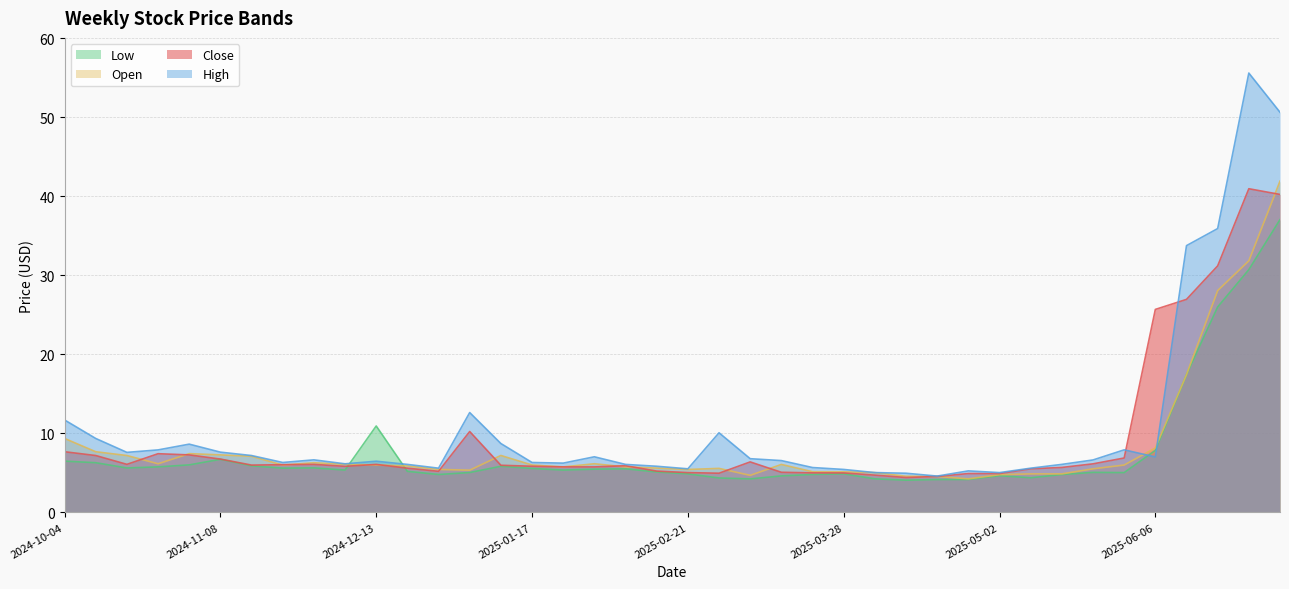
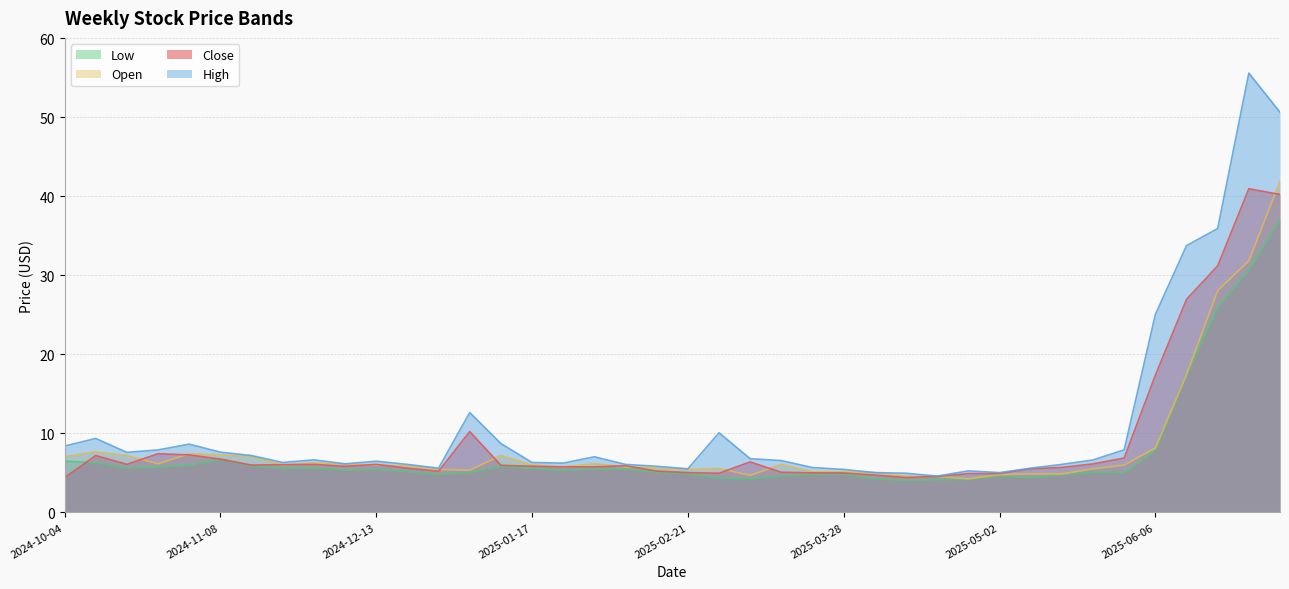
Open, 2024-10-04: 9 -> 7
Close, 2024-10-04: 8 -> 4
High, 2024-10-04: 12 -> 8
Low, 2024-12-13: 11 -> 5
Close, 2025-06-06: 26 -> 17
High, 2025-06-06: 7 -> 25
